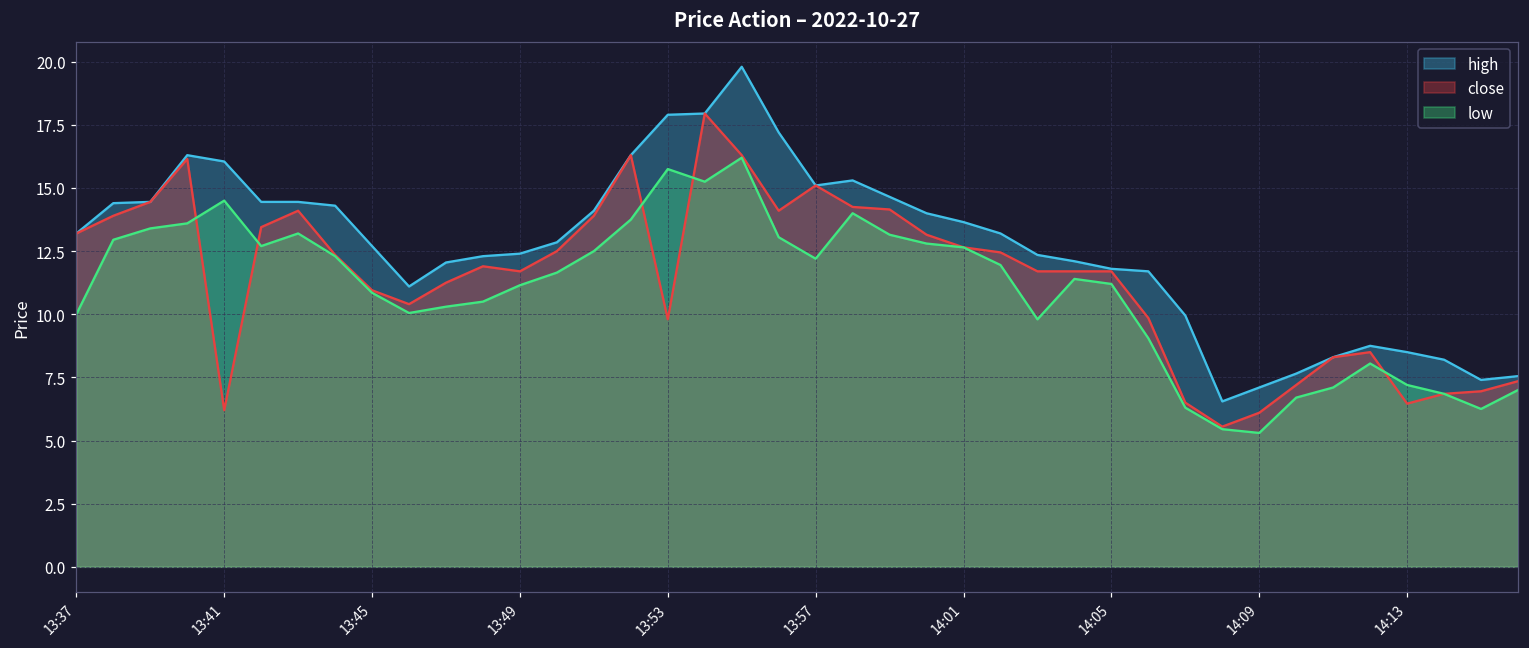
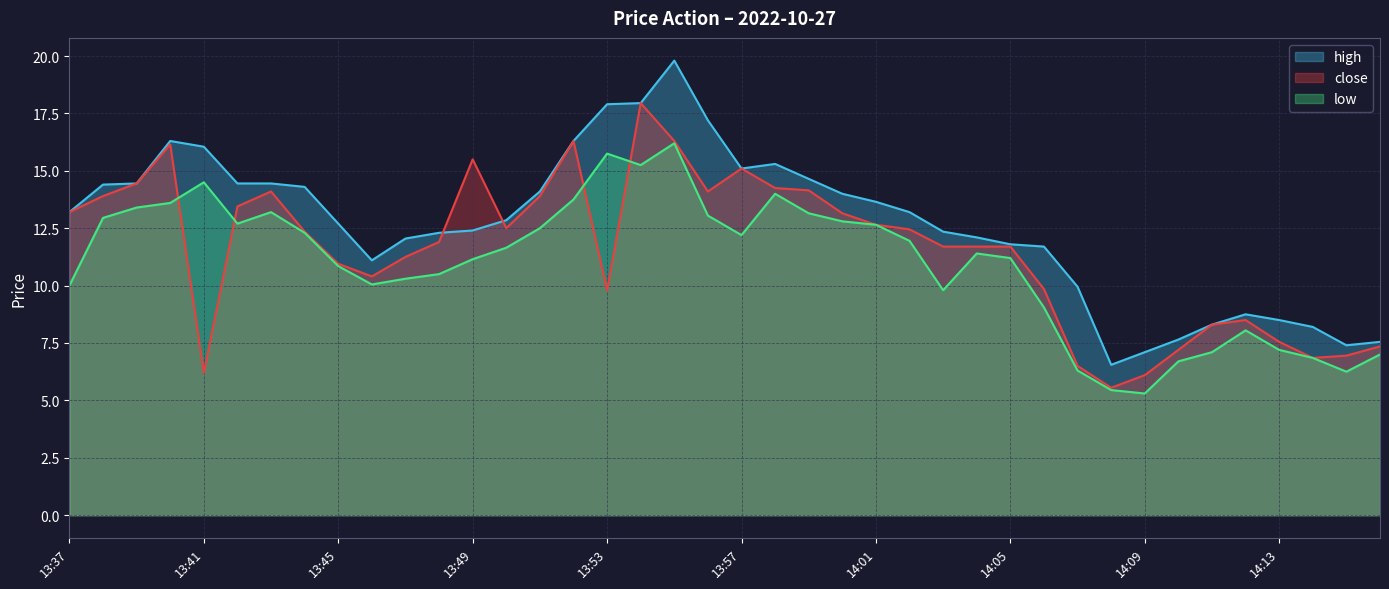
close, 13:49: 11.7 -> 15.5
close, 14:13: 6.5 -> 7.6
